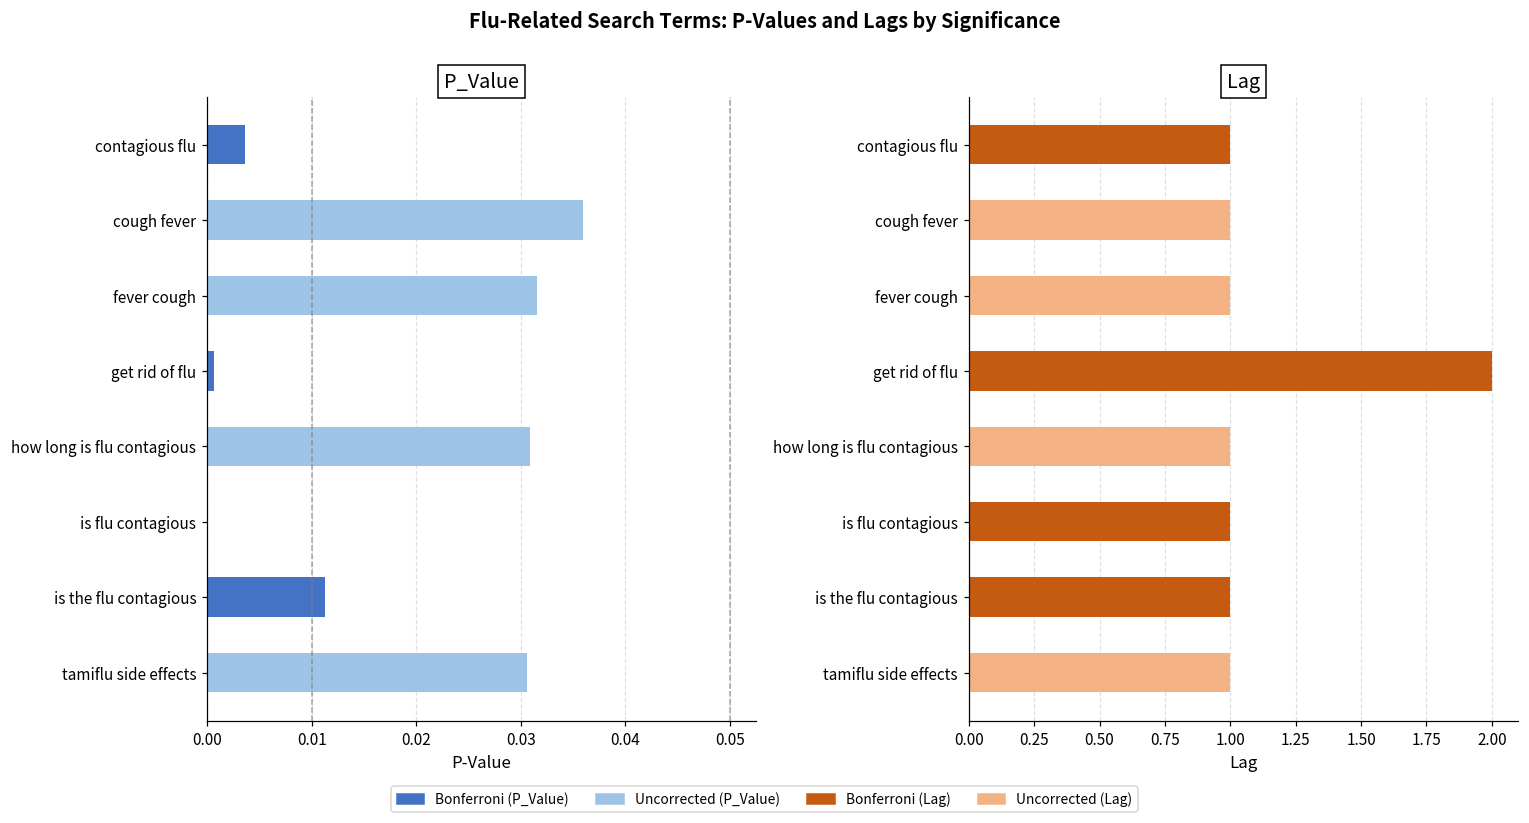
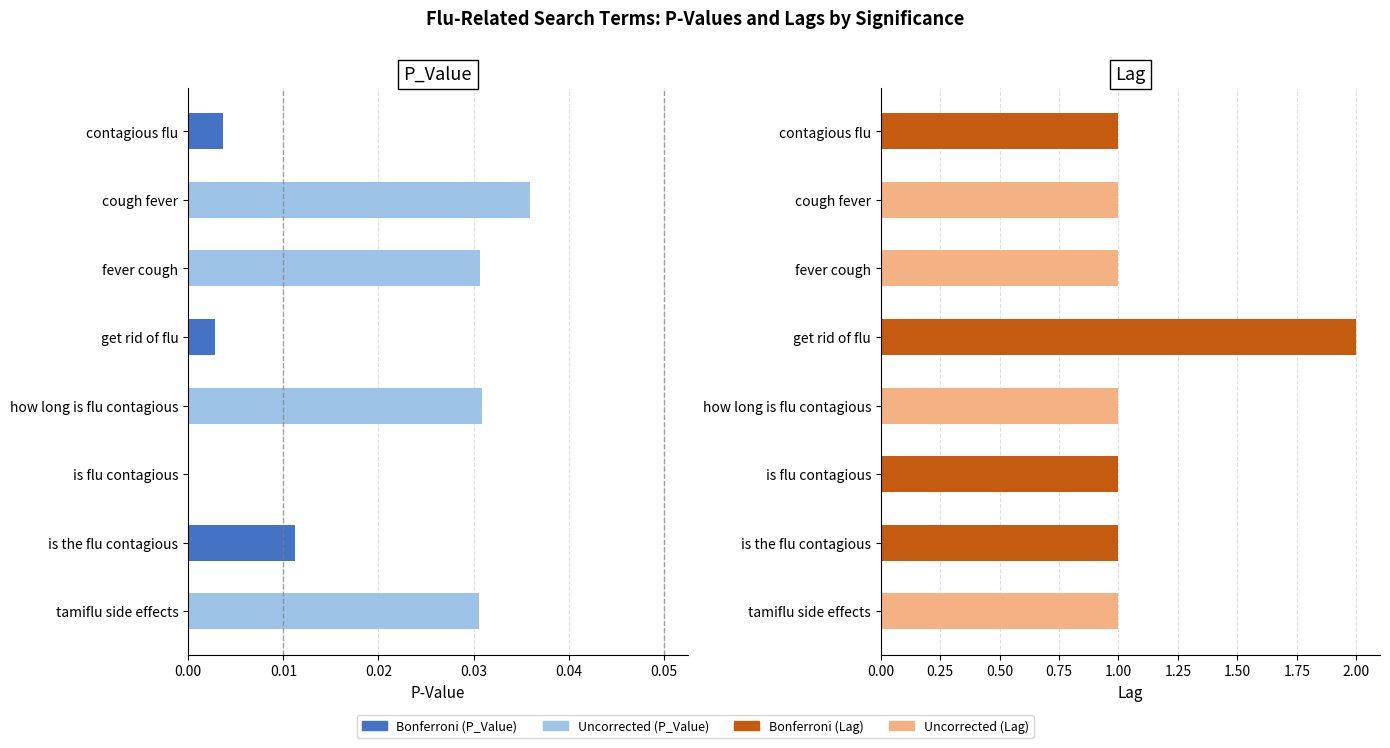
P_Value, fever cough: 0.032 -> 0.031
P_Value, get rid of flu: 0.001 -> 0.003
